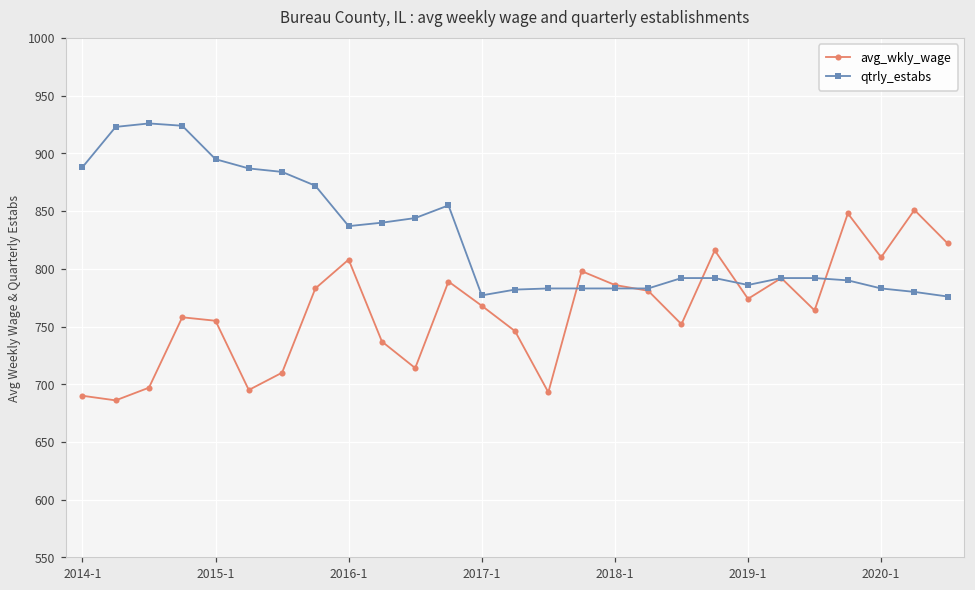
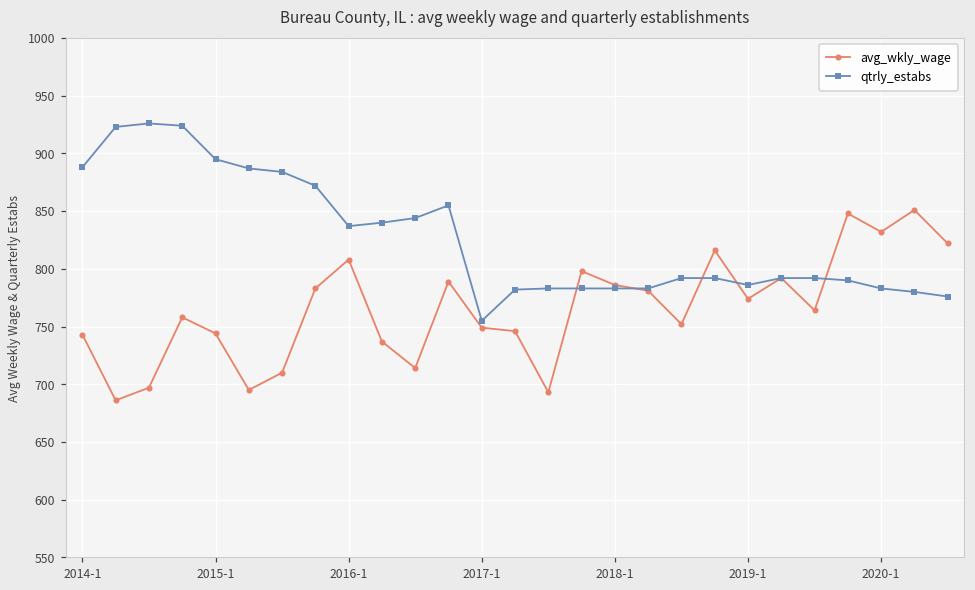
avg_wkly_wage, 2014-1: 690 -> 743
avg_wkly_wage, 2015-1: 755 -> 744
avg_wkly_wage, 2017-1: 768 -> 749
qtrly_estabs, 2017-1: 777 -> 755
avg_wkly_wage, 2020-1: 810 -> 832
